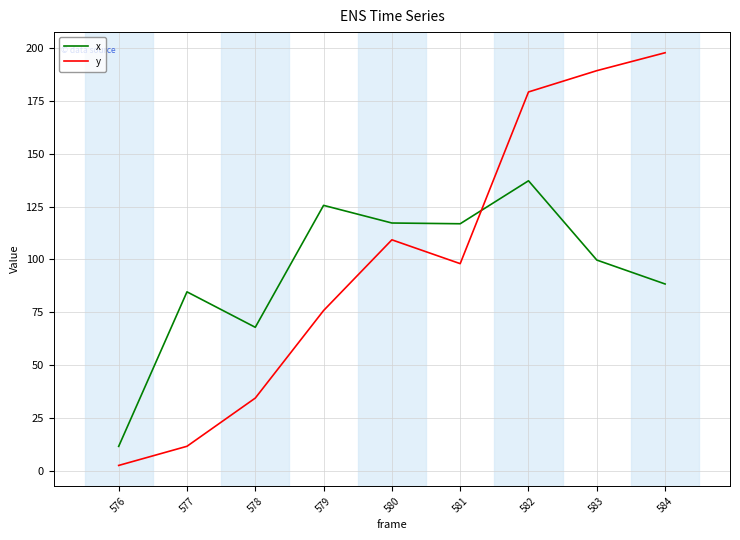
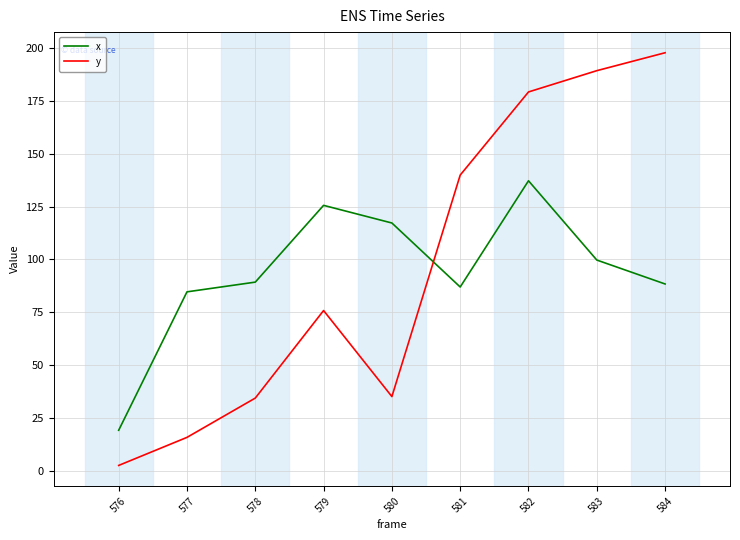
x, 576: 12 -> 19
y, 577: 12 -> 16
x, 578: 68 -> 89
y, 580: 109 -> 35
x, 581: 117 -> 87
y, 581: 98 -> 140
